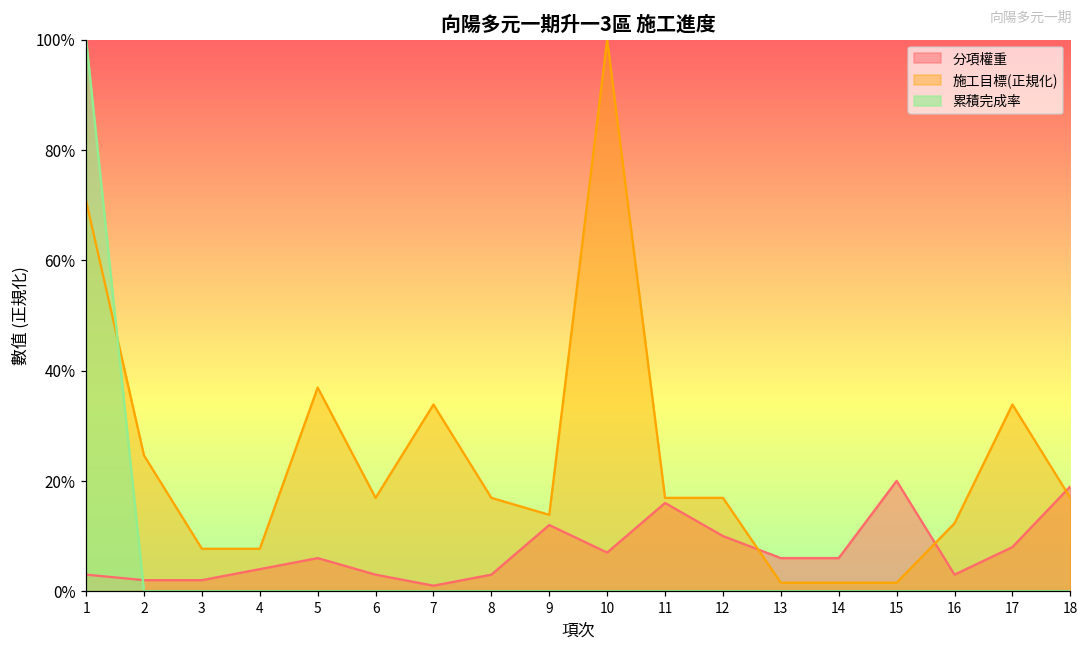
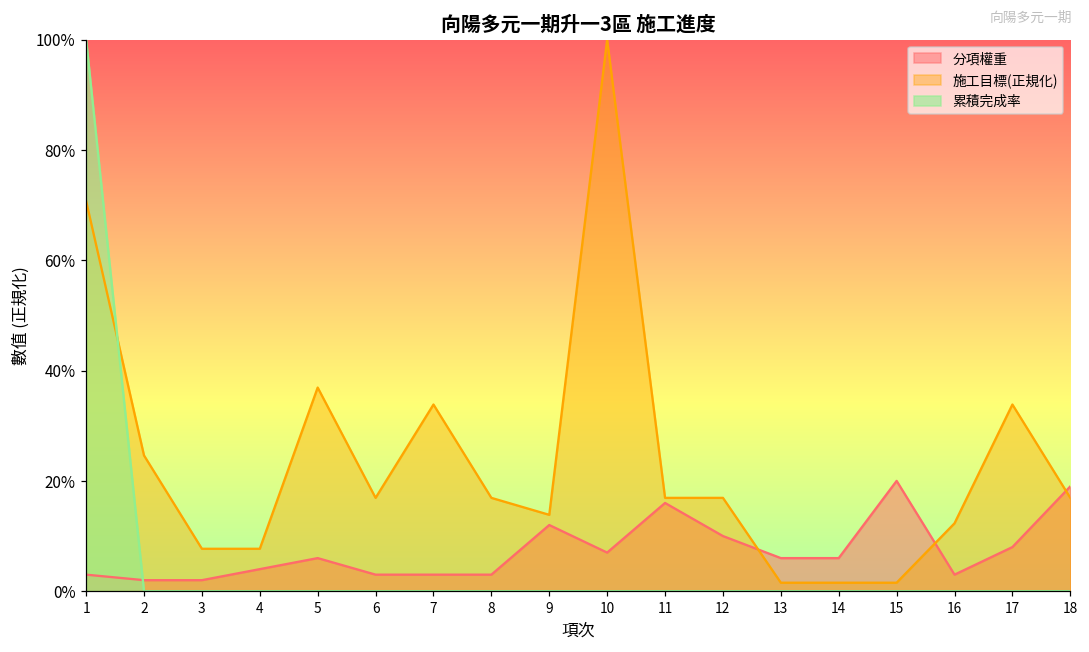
分項權重, 7: 1% -> 3%
